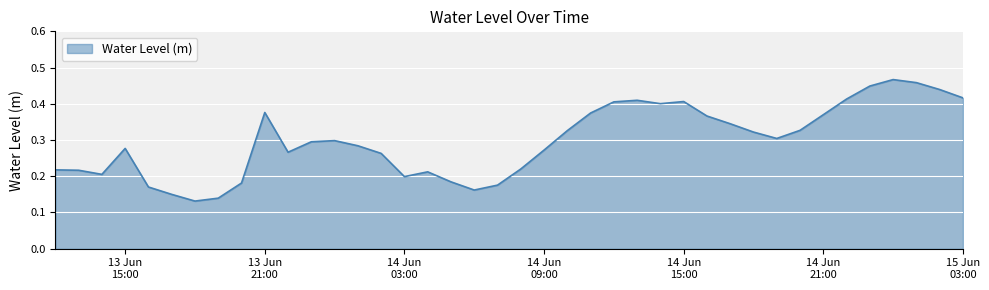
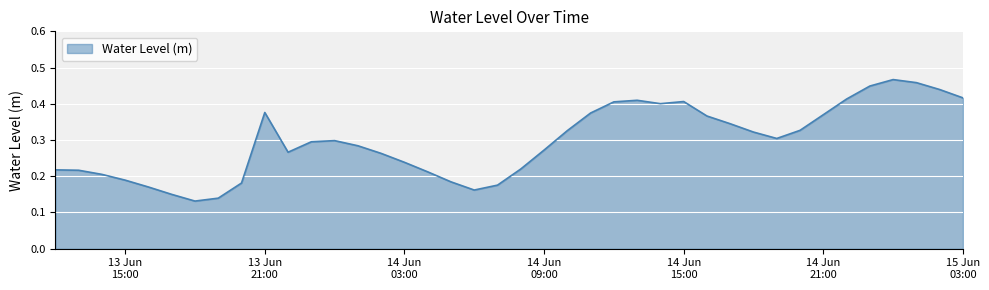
13 Jun 15:00: 0.28 -> 0.19
14 Jun 03:00: 0.20 -> 0.24
